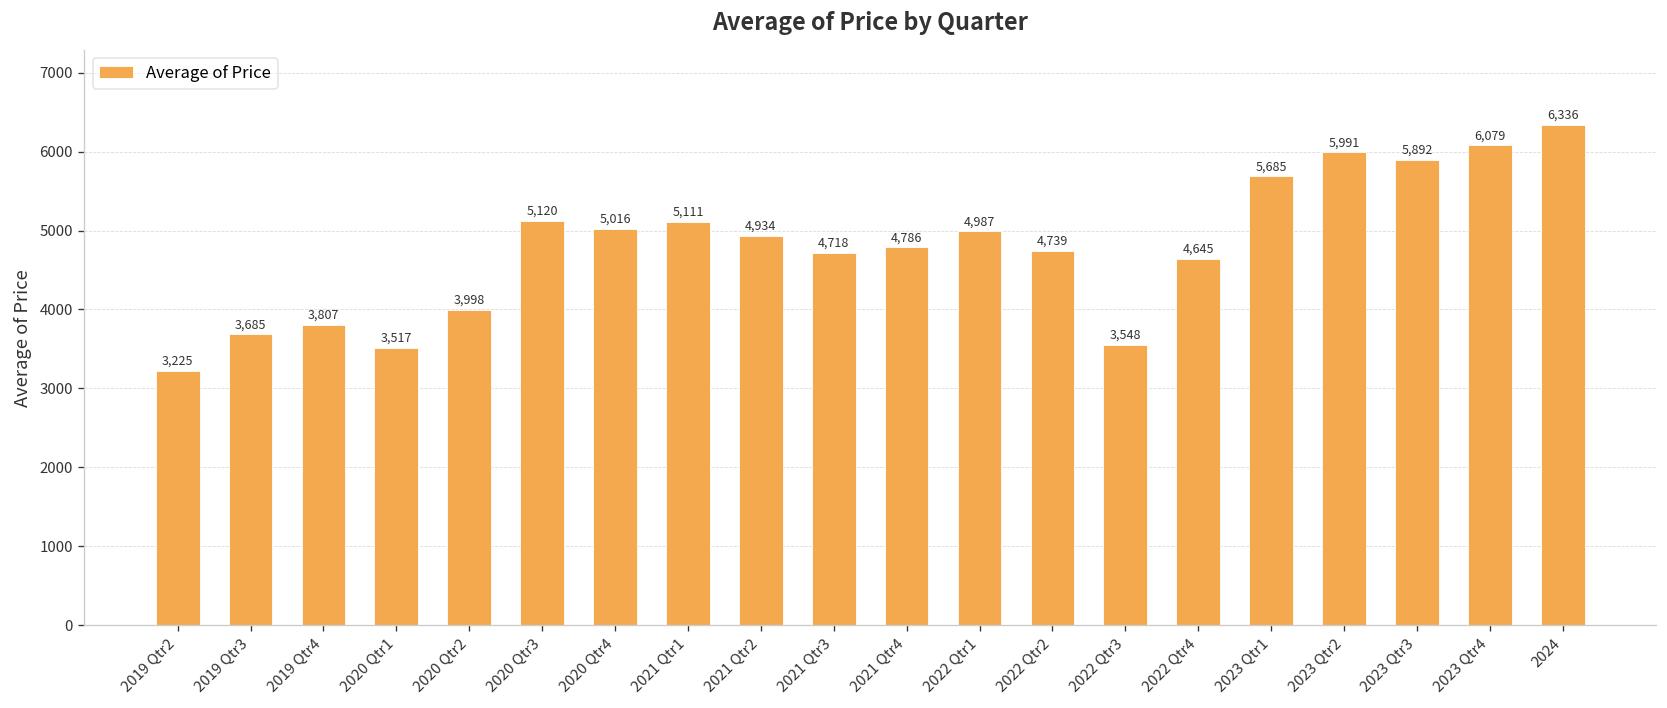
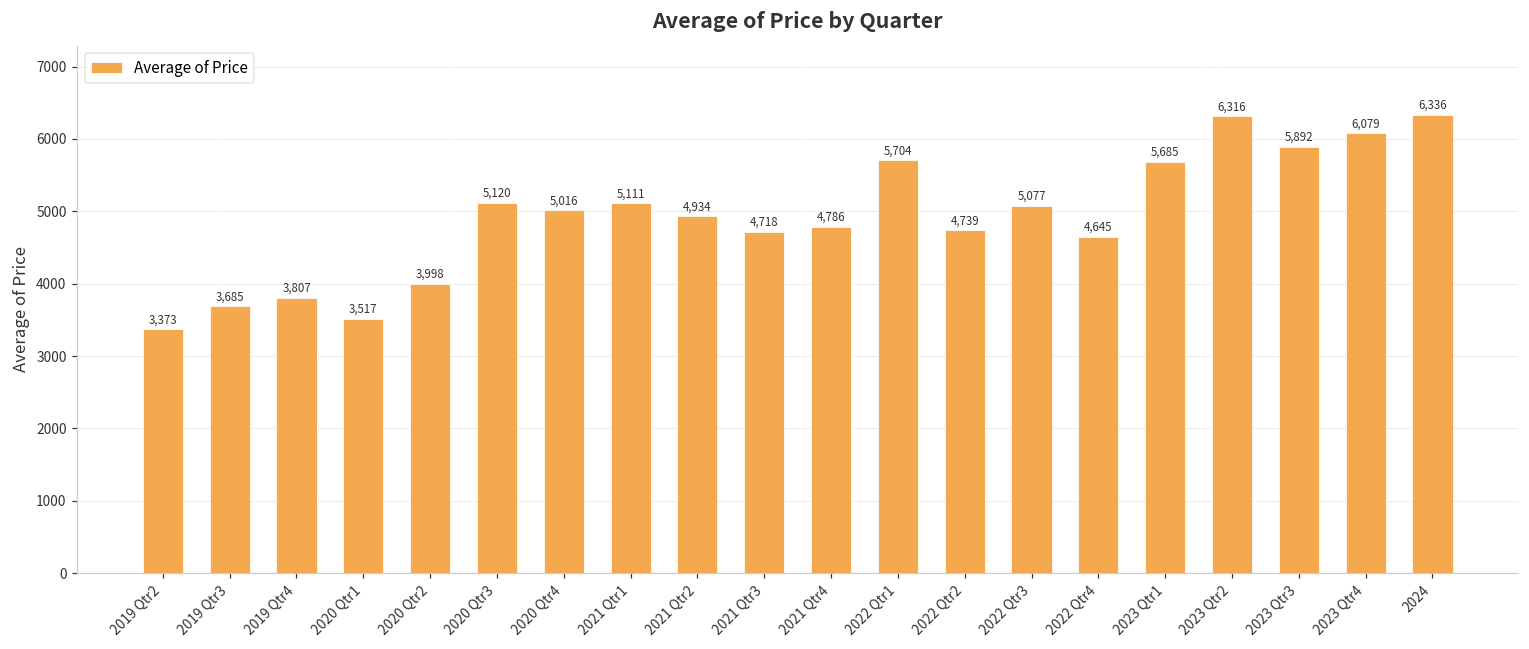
2019 Qtr2: 3,225 -> 3,373
2022 Qtr1: 4,987 -> 5,704
2022 Qtr3: 3,548 -> 5,077
2023 Qtr2: 5,991 -> 6,316
